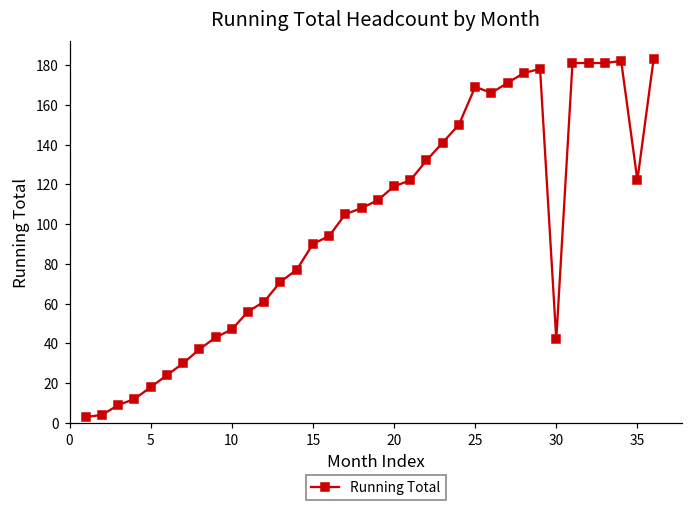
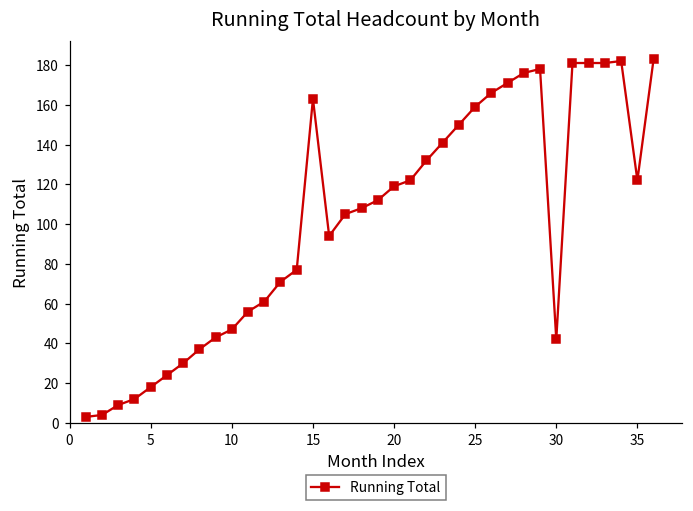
15: 90 -> 163
25: 169 -> 159
